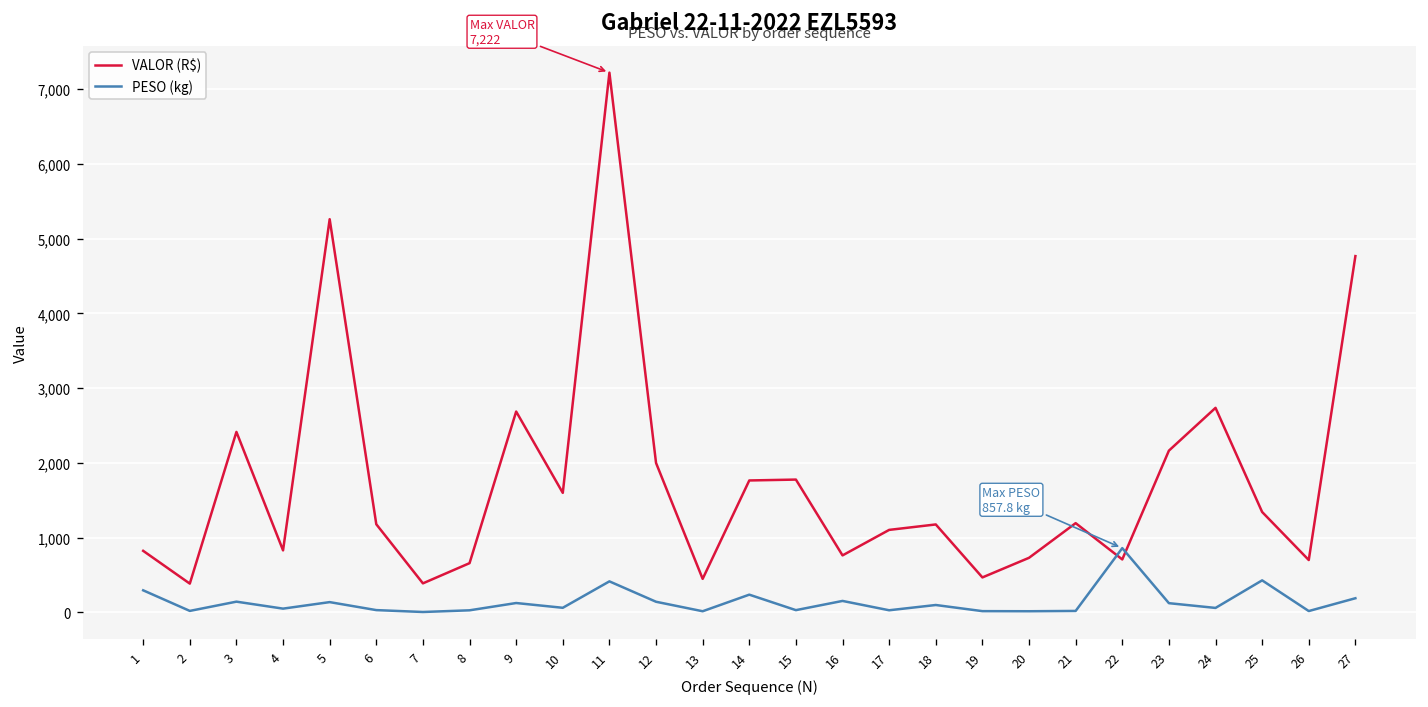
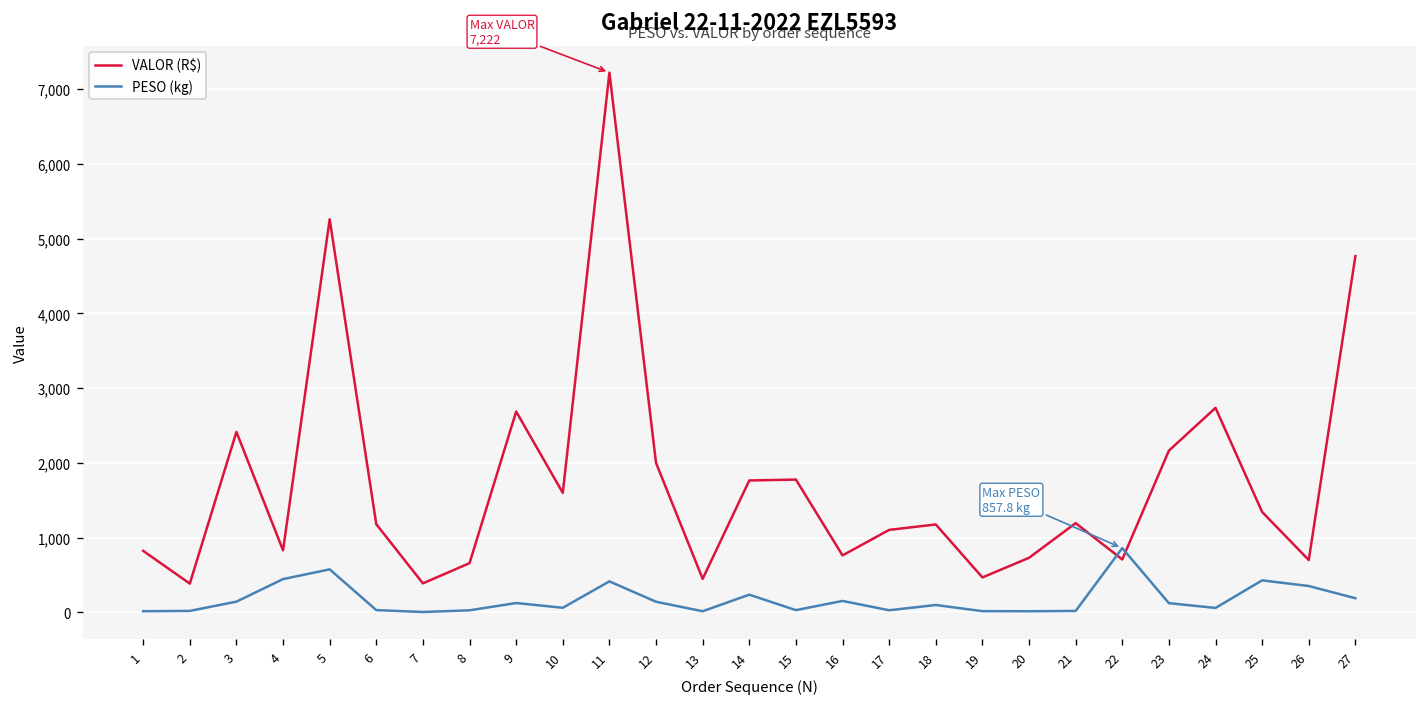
PESO (kg), 1: 300 -> 0
PESO (kg), 4: 0 -> 400
PESO (kg), 5: 100 -> 600
PESO (kg), 26: 0 -> 400
